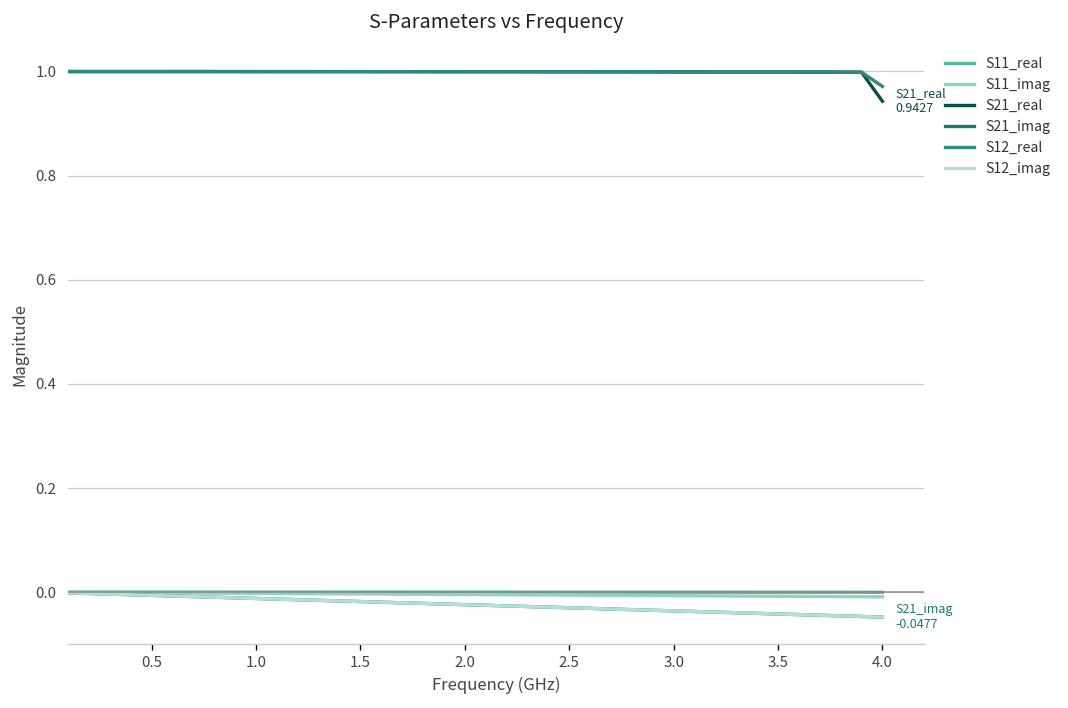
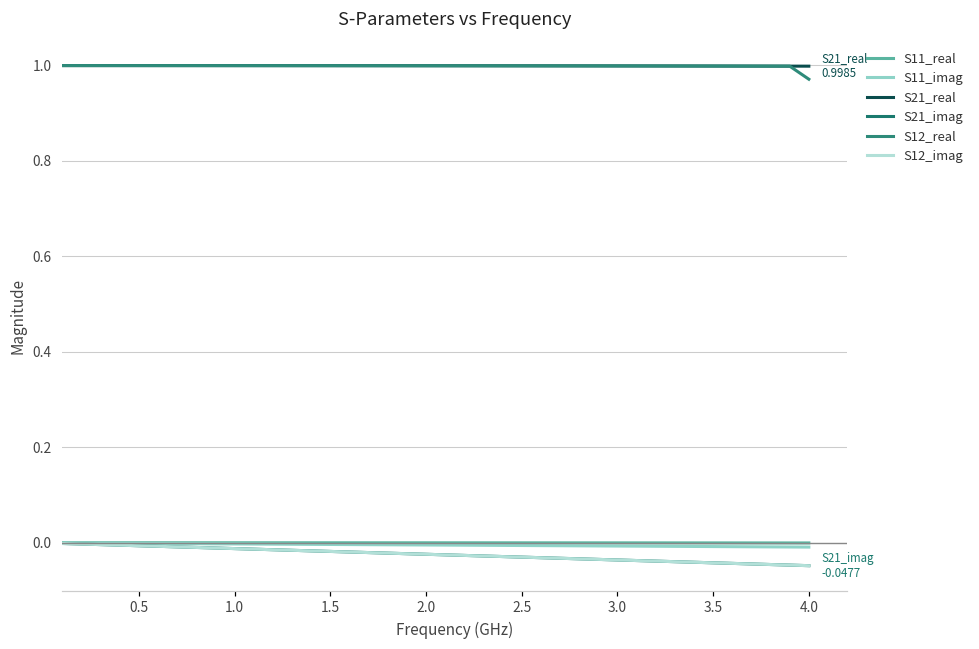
S21_real, 4.0: 0.9427 -> 0.9985
